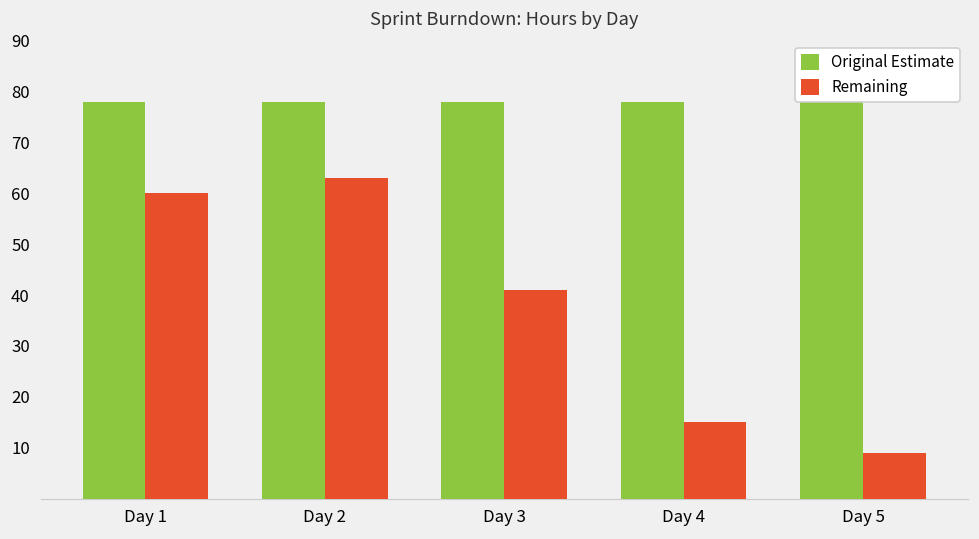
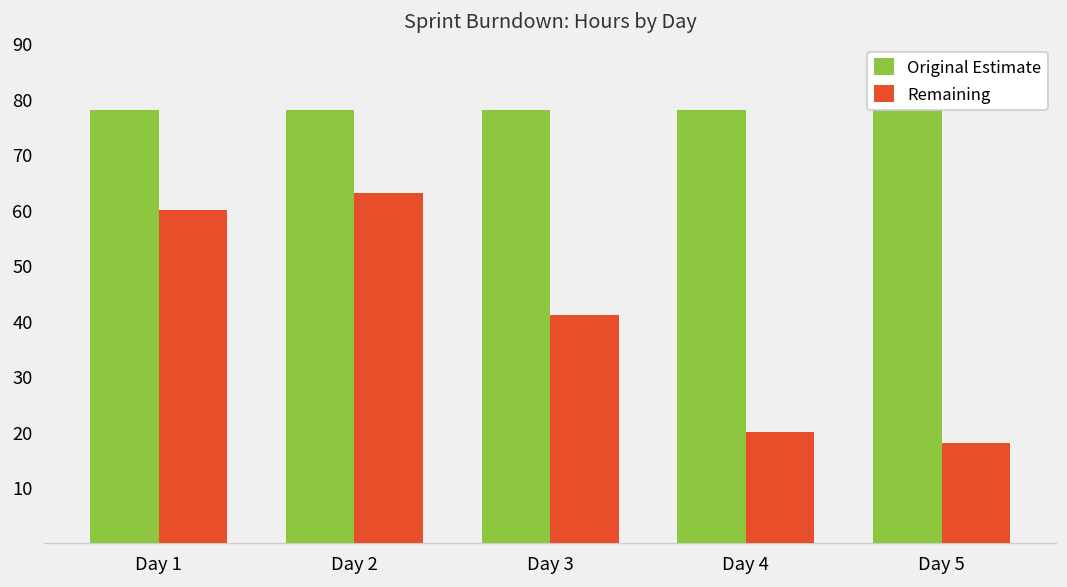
Remaining, Day 4: 15 -> 20
Remaining, Day 5: 9 -> 18
